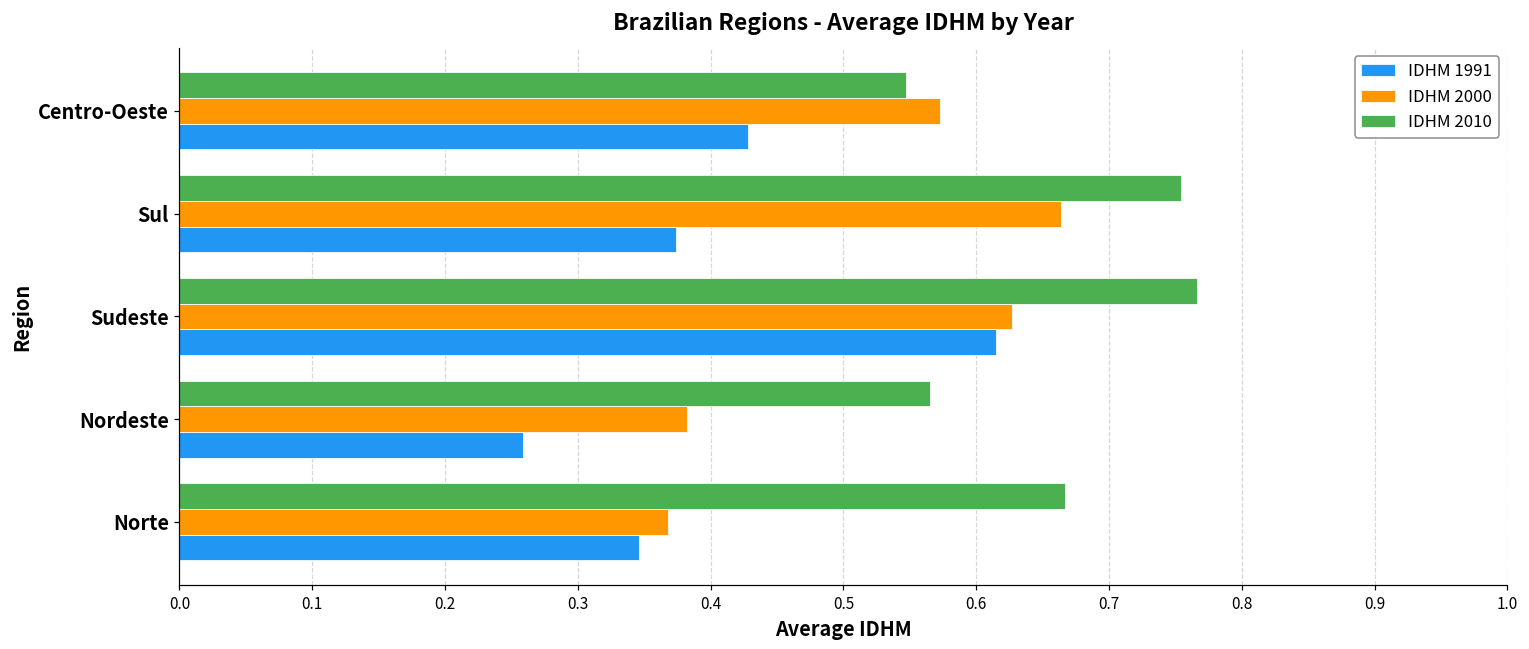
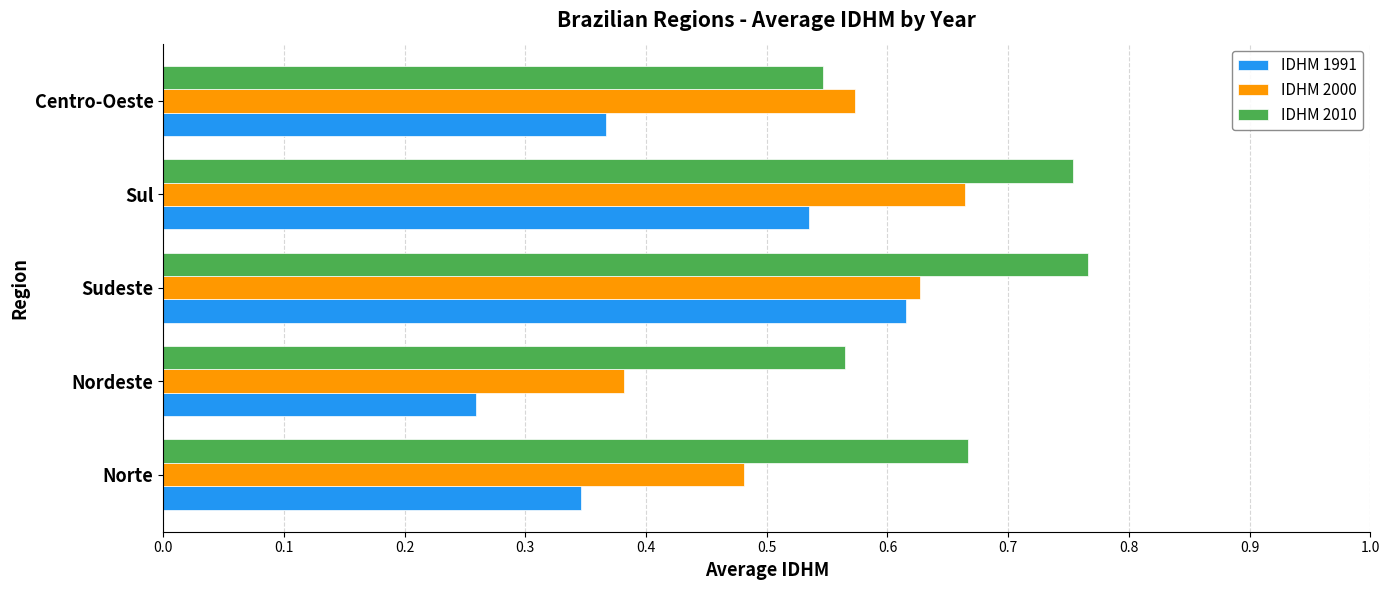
IDHM 1991, Centro-Oeste: 0.428 -> 0.367
IDHM 1991, Sul: 0.374 -> 0.535
IDHM 2000, Norte: 0.368 -> 0.481
